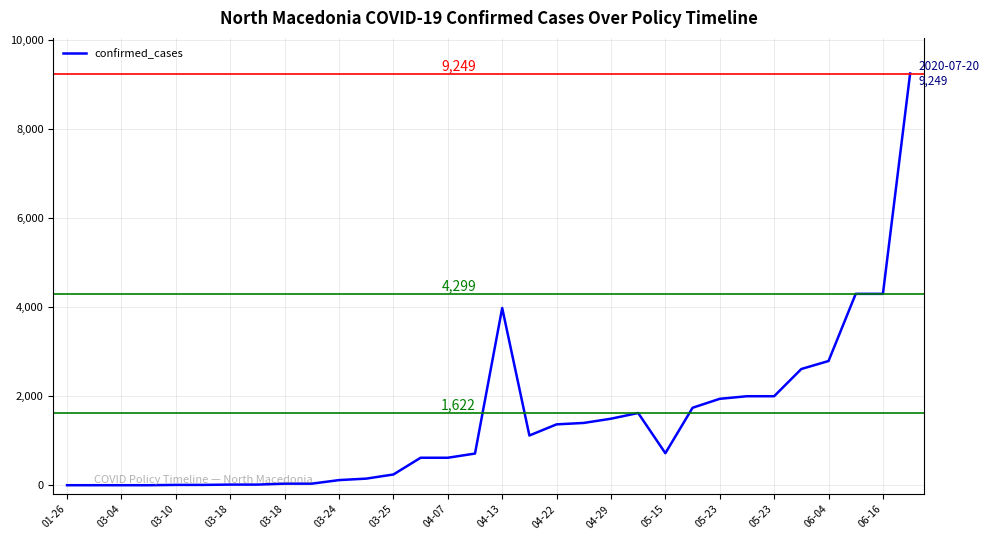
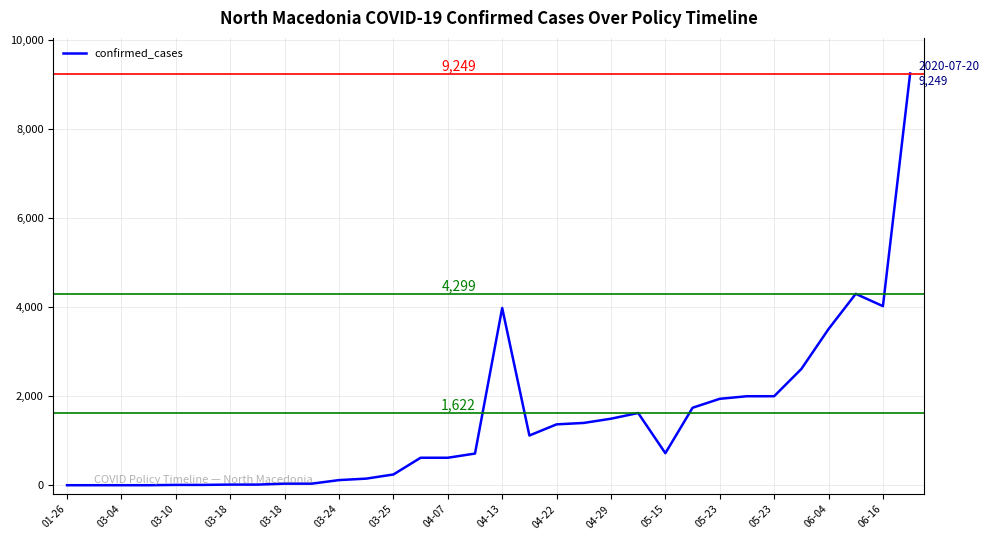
06-04: 2,800 -> 3,500
06-16: 4,300 -> 4,000
